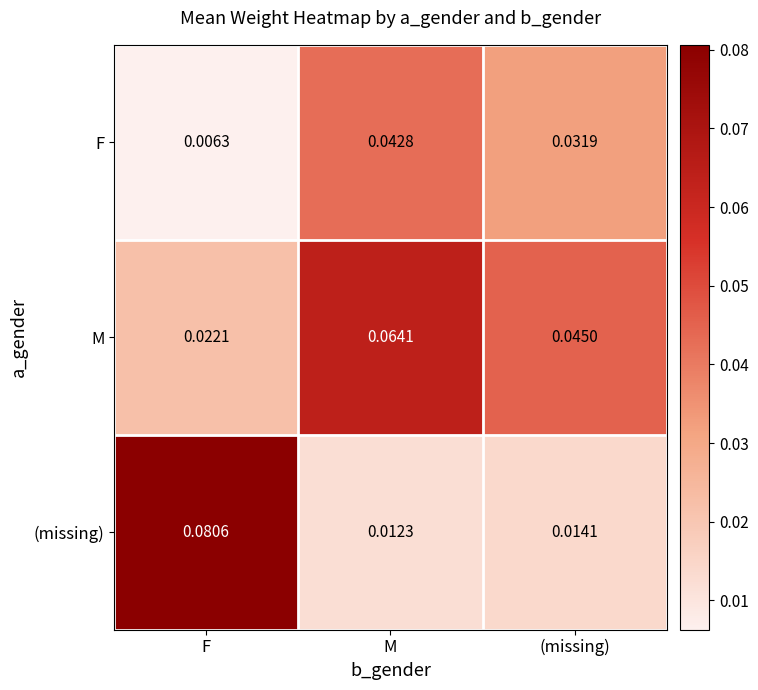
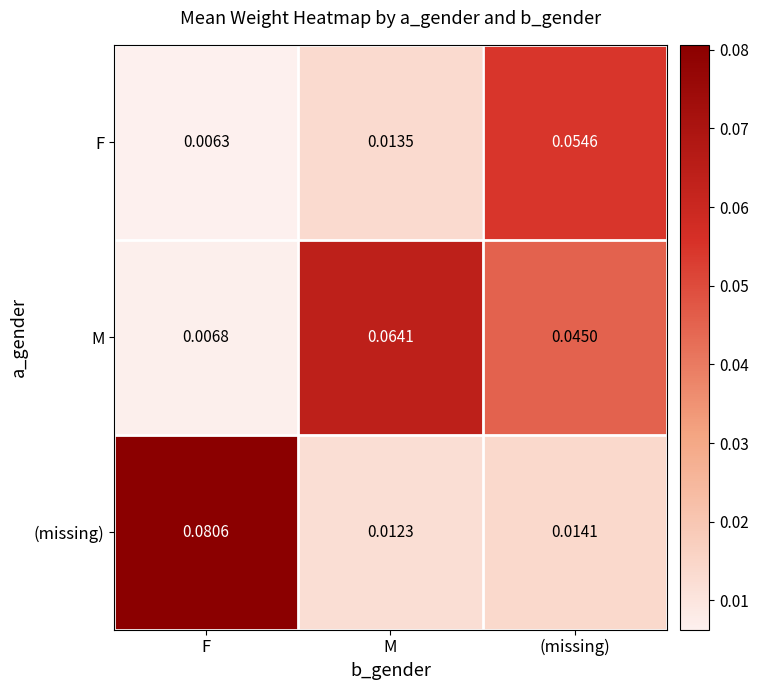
F, M: 0.0428 -> 0.0135
F, (missing): 0.0319 -> 0.0546
M, F: 0.0221 -> 0.0068
